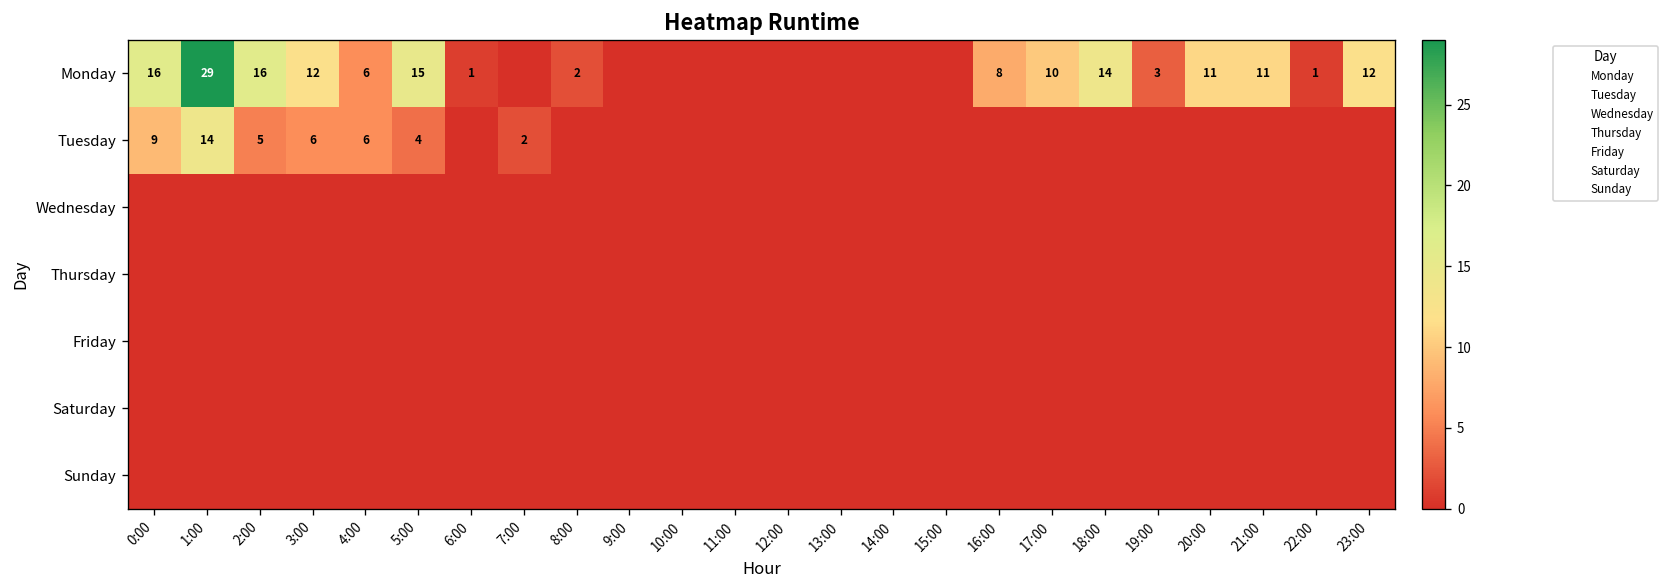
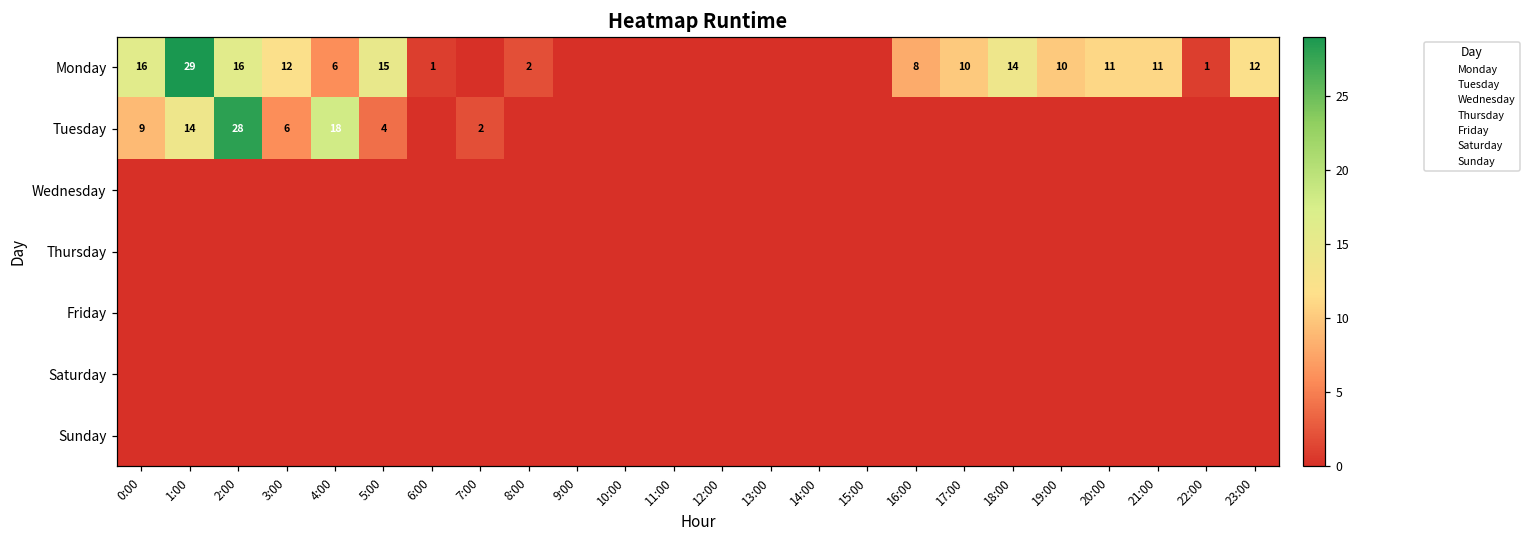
Monday, 19:00: 3 -> 10
Tuesday, 2:00: 5 -> 28
Tuesday, 4:00: 6 -> 18
